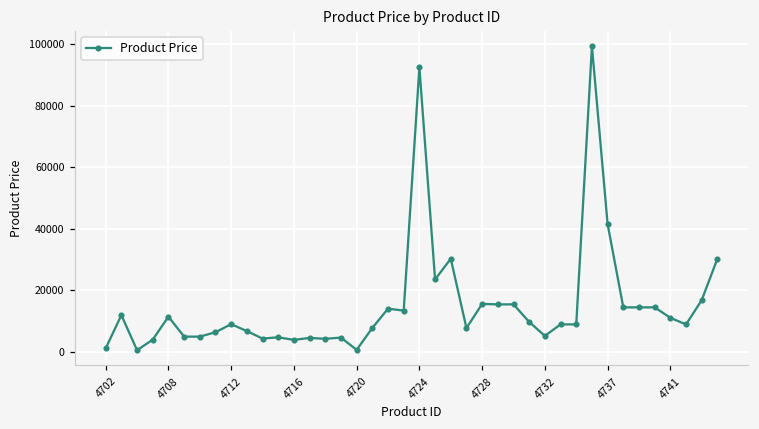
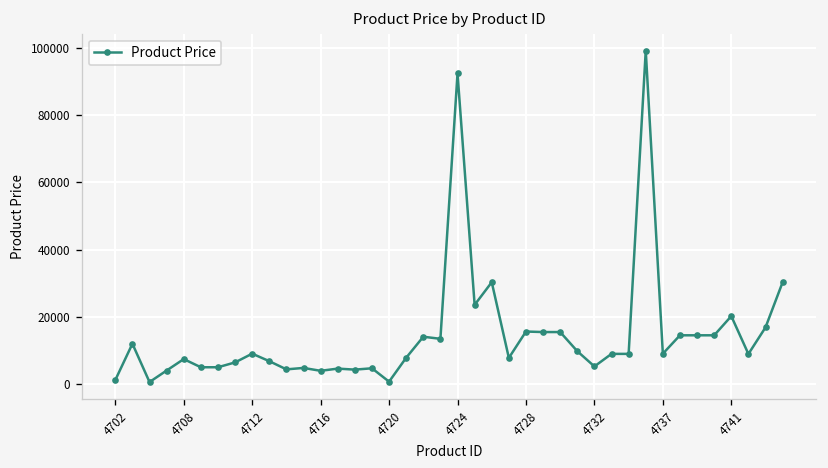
4708: 11000 -> 7000
4737: 42000 -> 9000
4741: 11000 -> 20000
